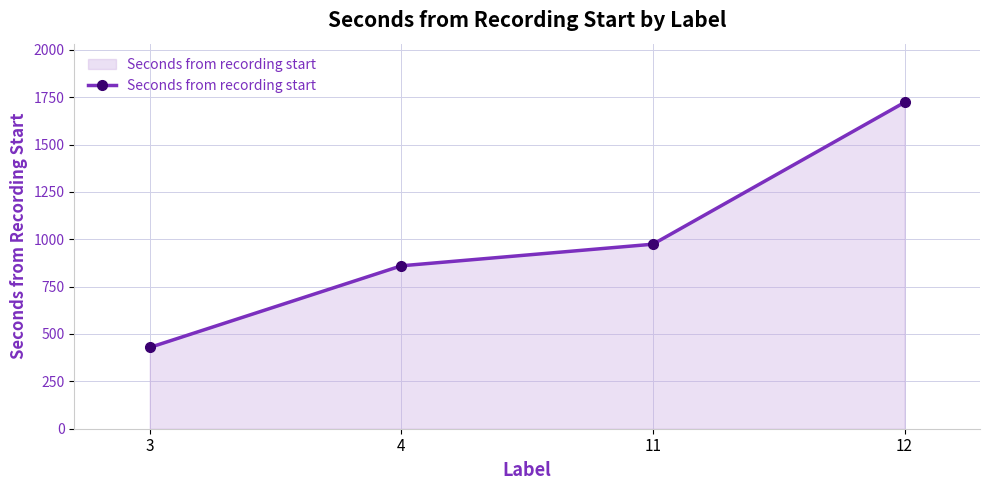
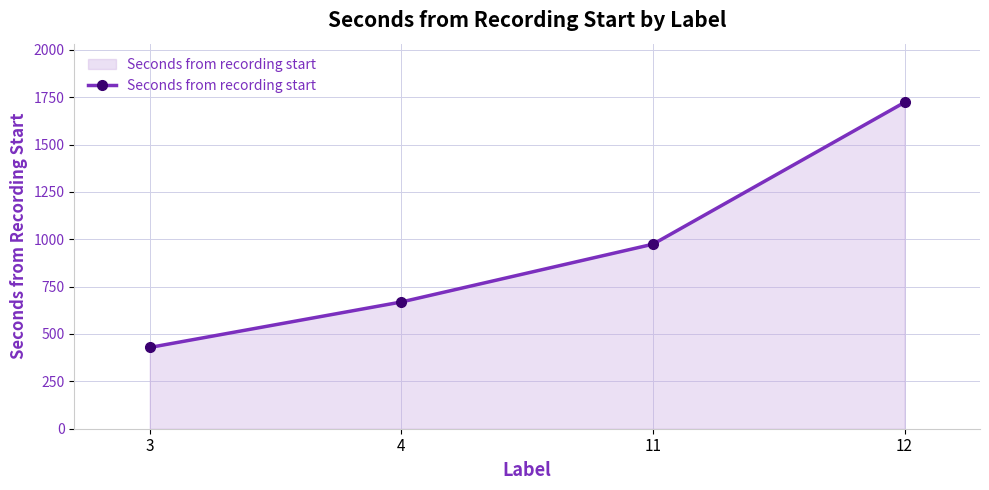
4: 860 -> 670
